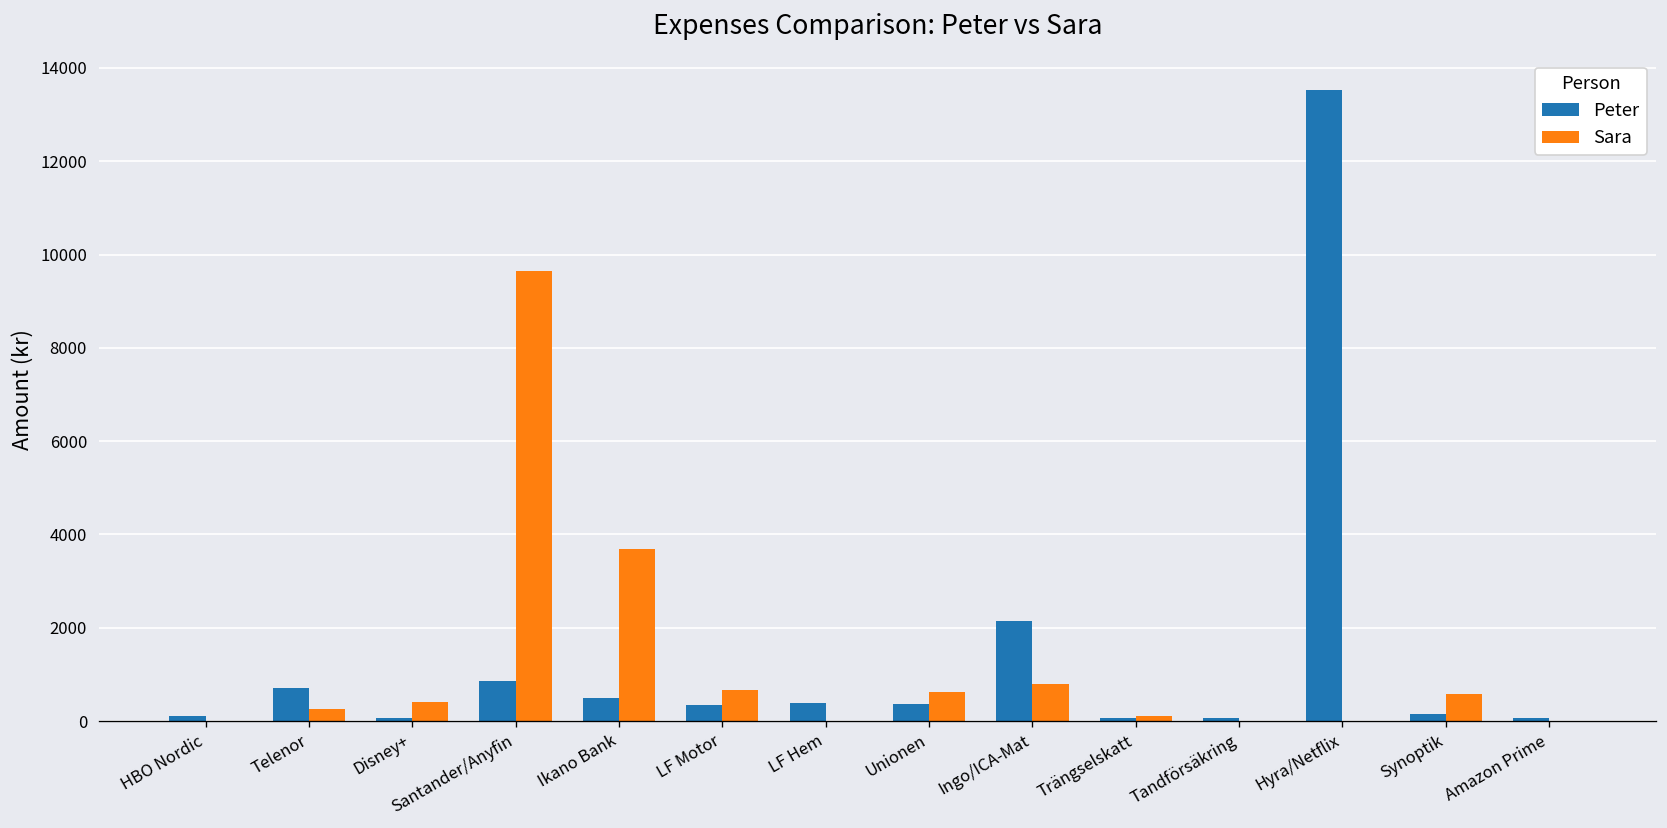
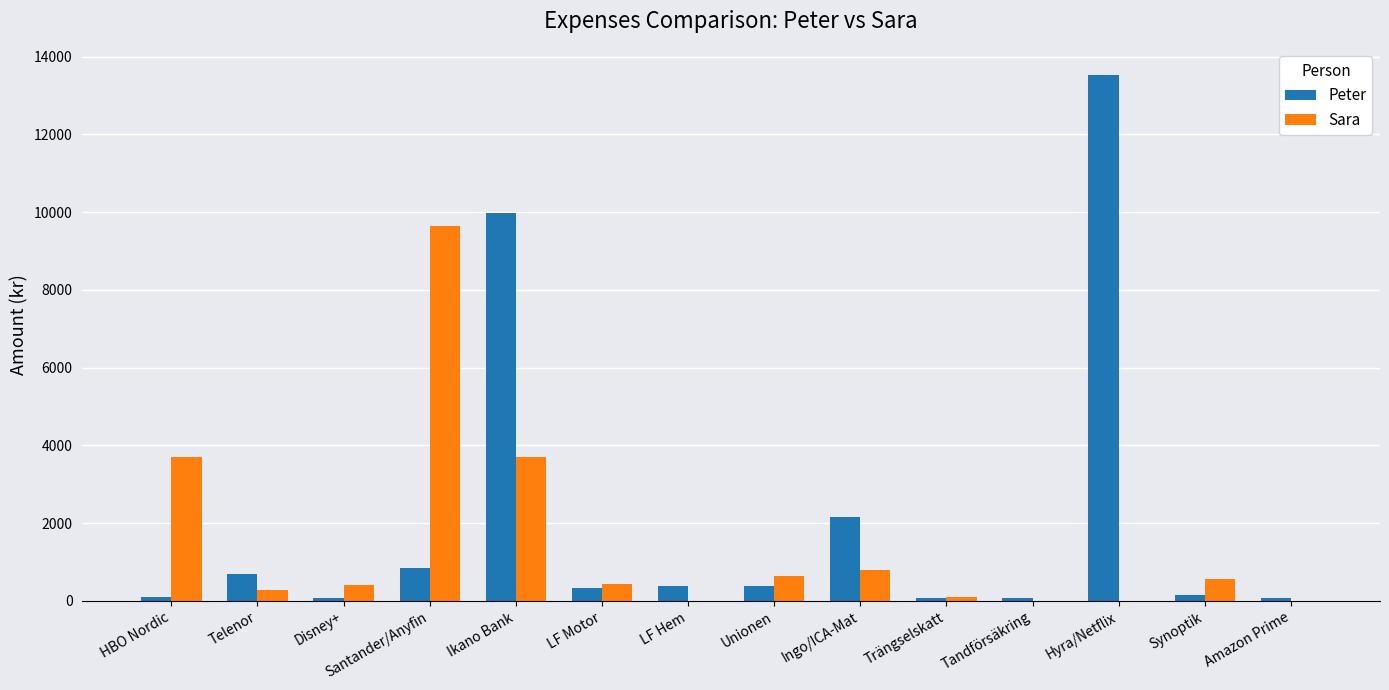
Sara, HBO Nordic: 0 -> 3700
Peter, Ikano Bank: 500 -> 10000
Sara, LF Motor: 700 -> 400
